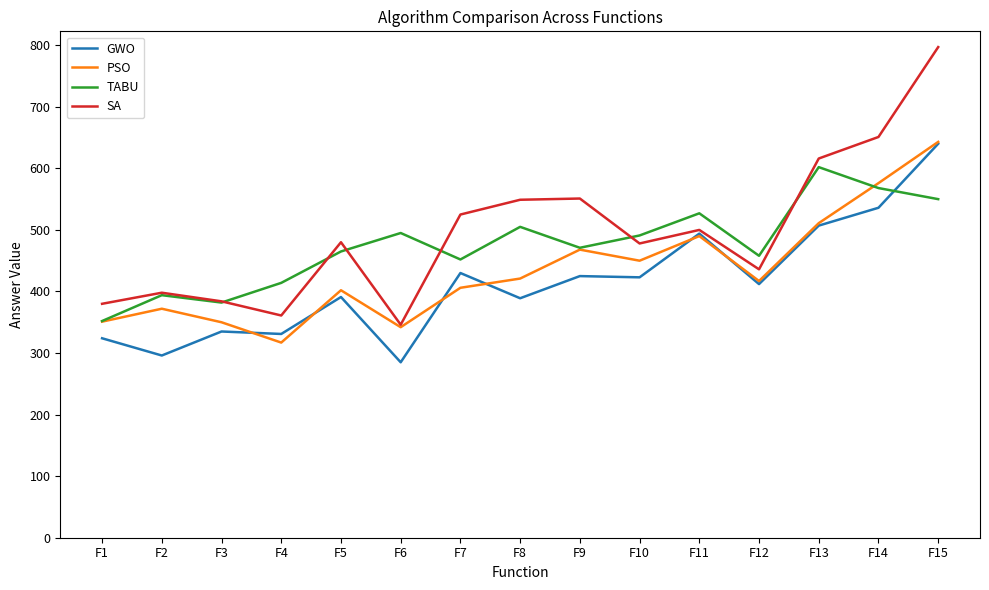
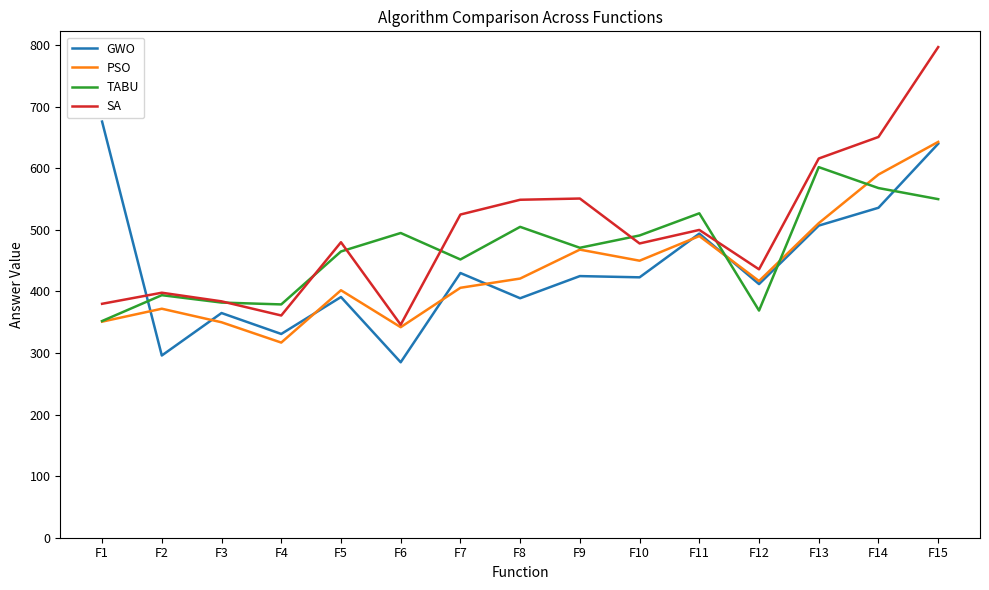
GWO, F1: 320 -> 680
GWO, F3: 340 -> 370
TABU, F4: 410 -> 380
TABU, F12: 460 -> 370
PSO, F14: 580 -> 590
